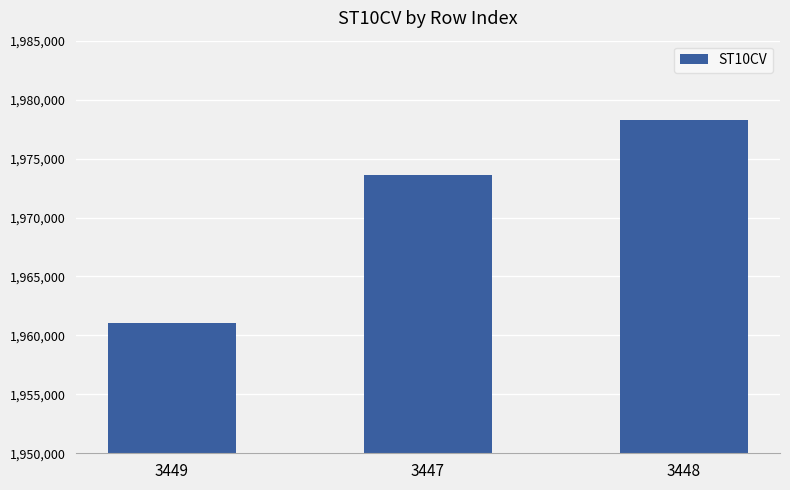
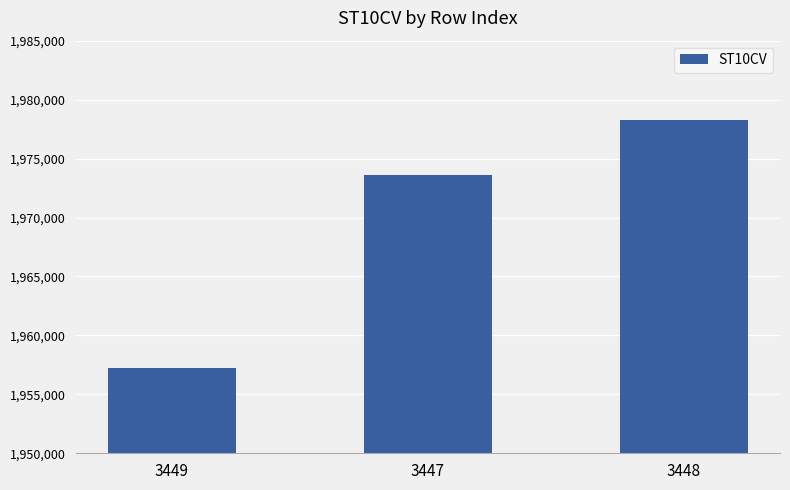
3449: 1,961,100 -> 1,957,200
